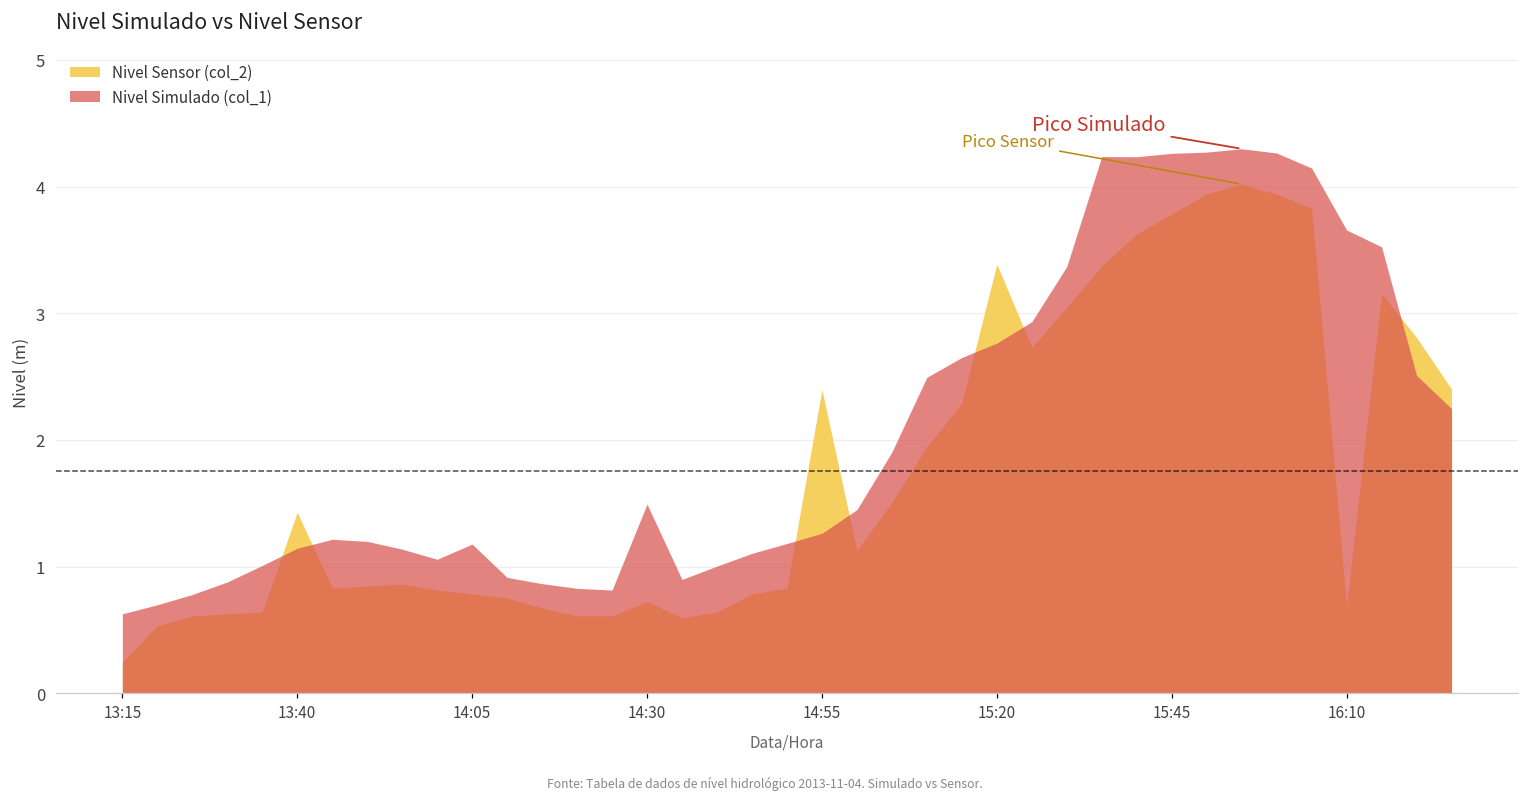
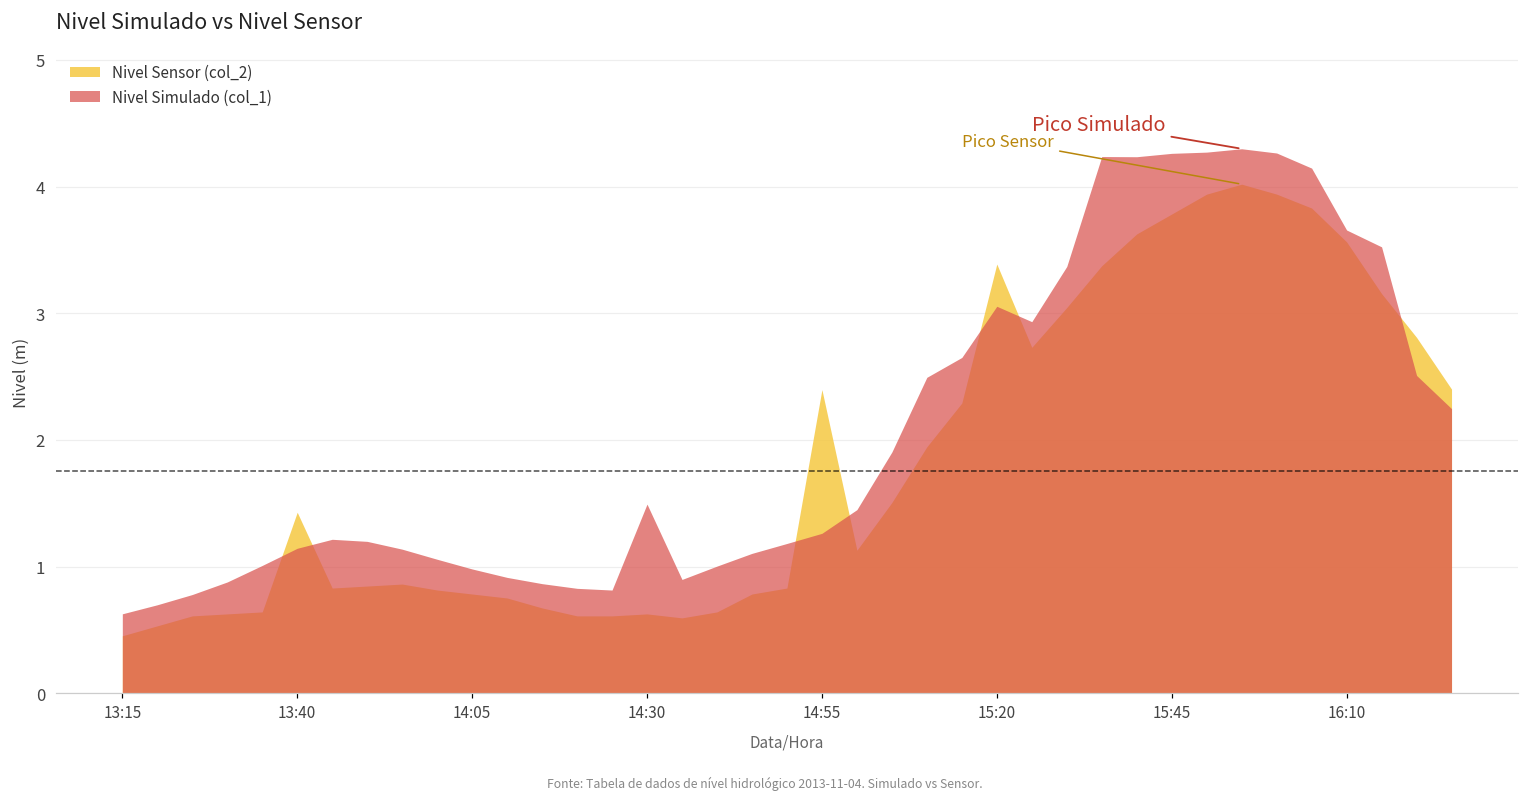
Nivel Sensor (col_2), 13:15: 0.25 -> 0.46
Nivel Simulado (col_1), 14:05: 1.18 -> 0.98
Nivel Sensor (col_2), 14:30: 0.73 -> 0.63
Nivel Simulado (col_1), 15:20: 2.76 -> 3.06
Nivel Sensor (col_2), 16:10: 0.69 -> 3.56
